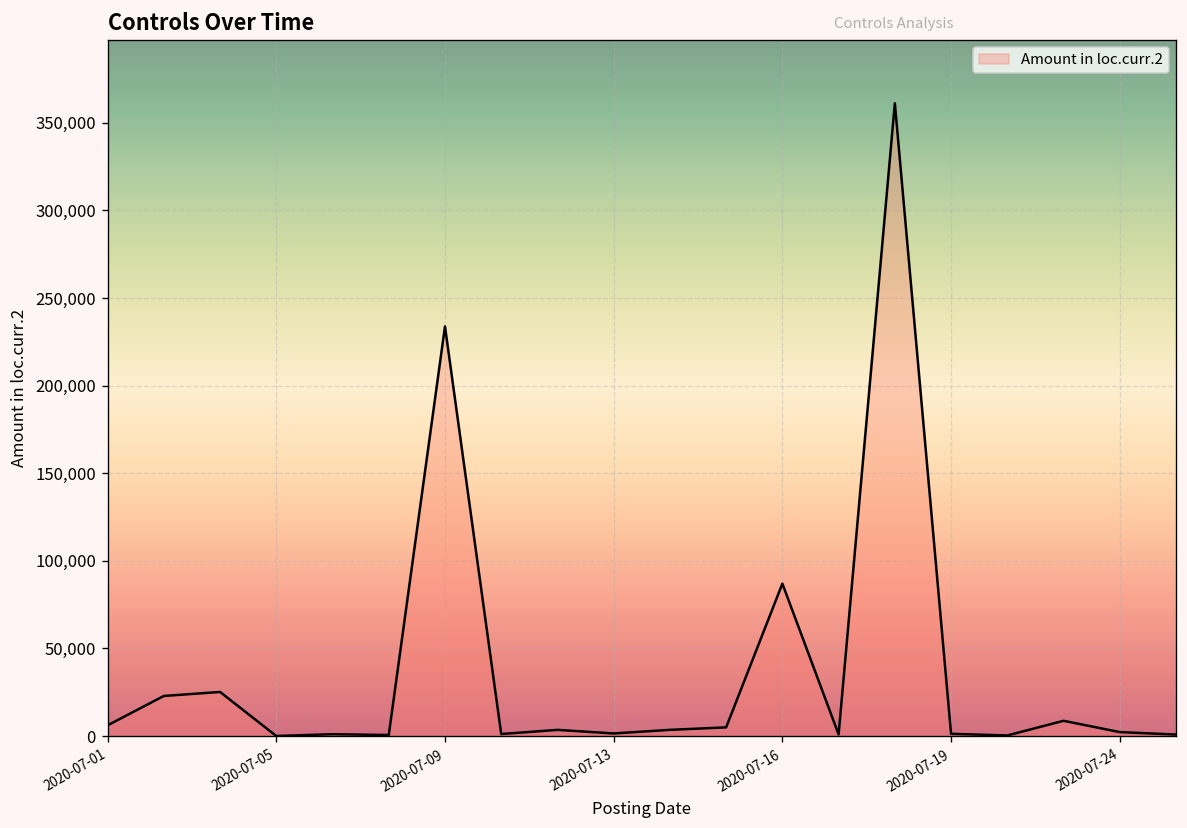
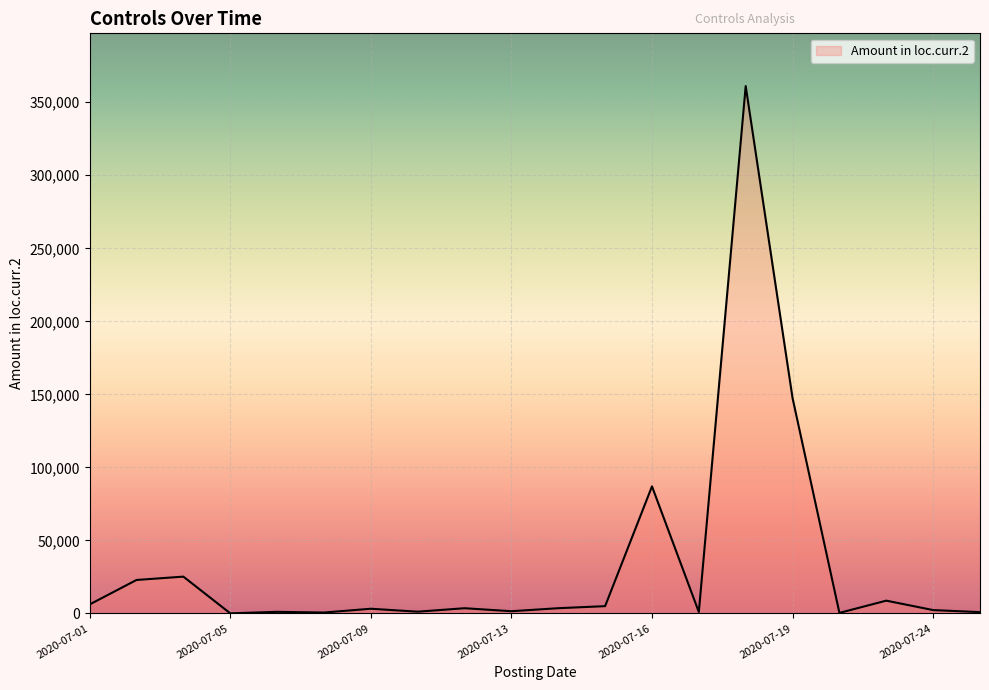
2020-07-09: 234,000 -> 3,000
2020-07-19: 1,000 -> 147,000
